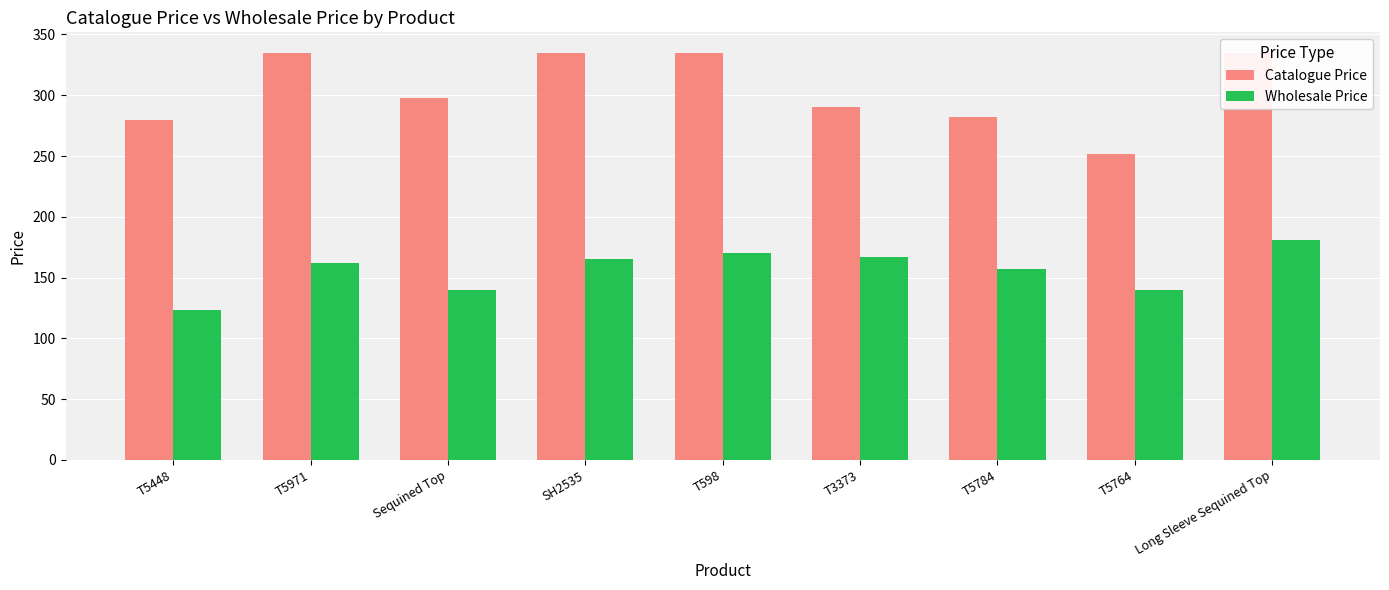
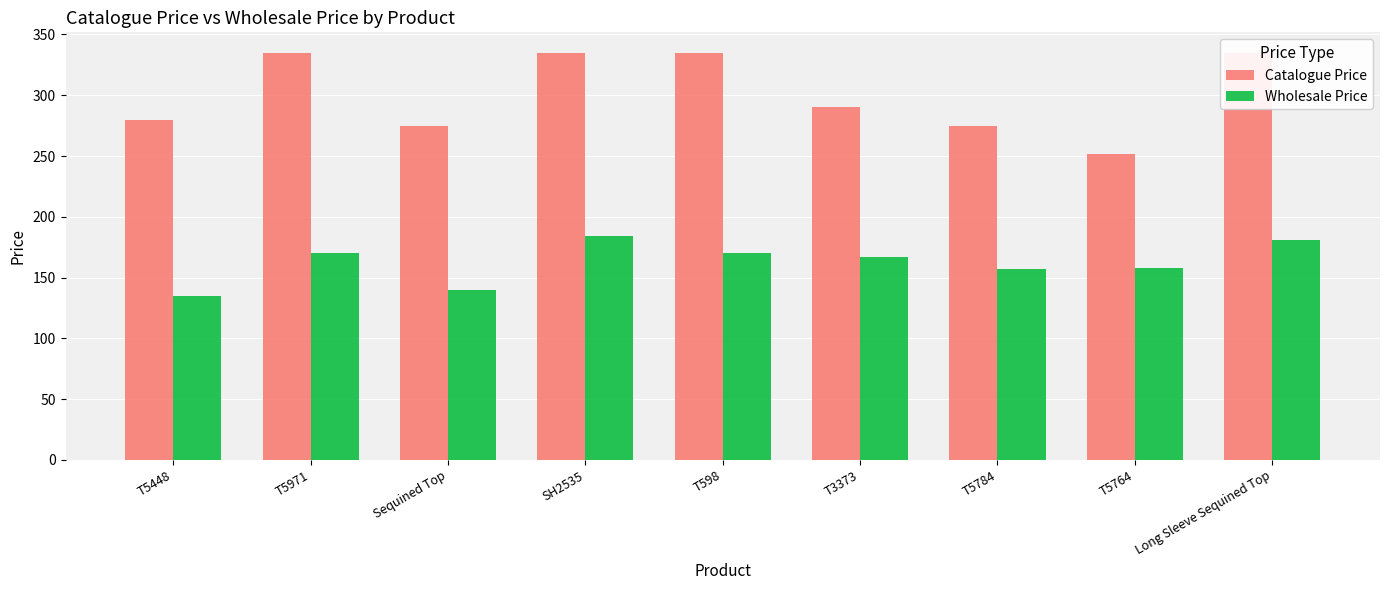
Wholesale Price, T5448: 123 -> 135
Wholesale Price, T5971: 162 -> 170
Catalogue Price, Sequined Top: 298 -> 275
Wholesale Price, SH2535: 165 -> 184
Catalogue Price, T5784: 282 -> 275
Wholesale Price, T5764: 140 -> 158
